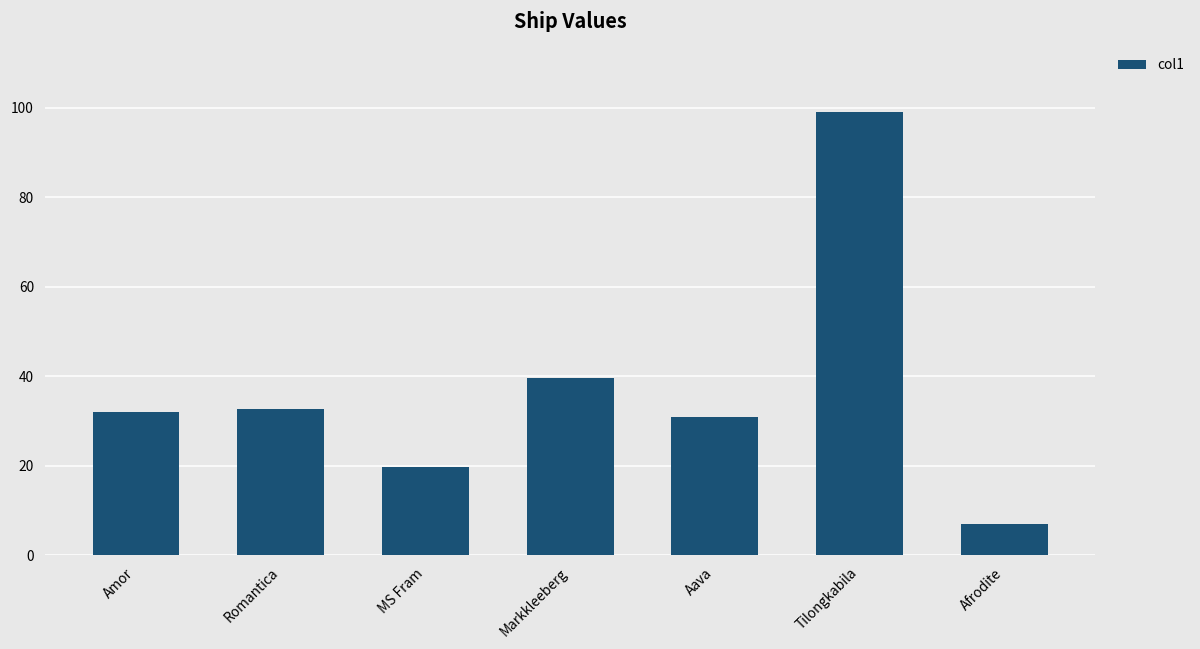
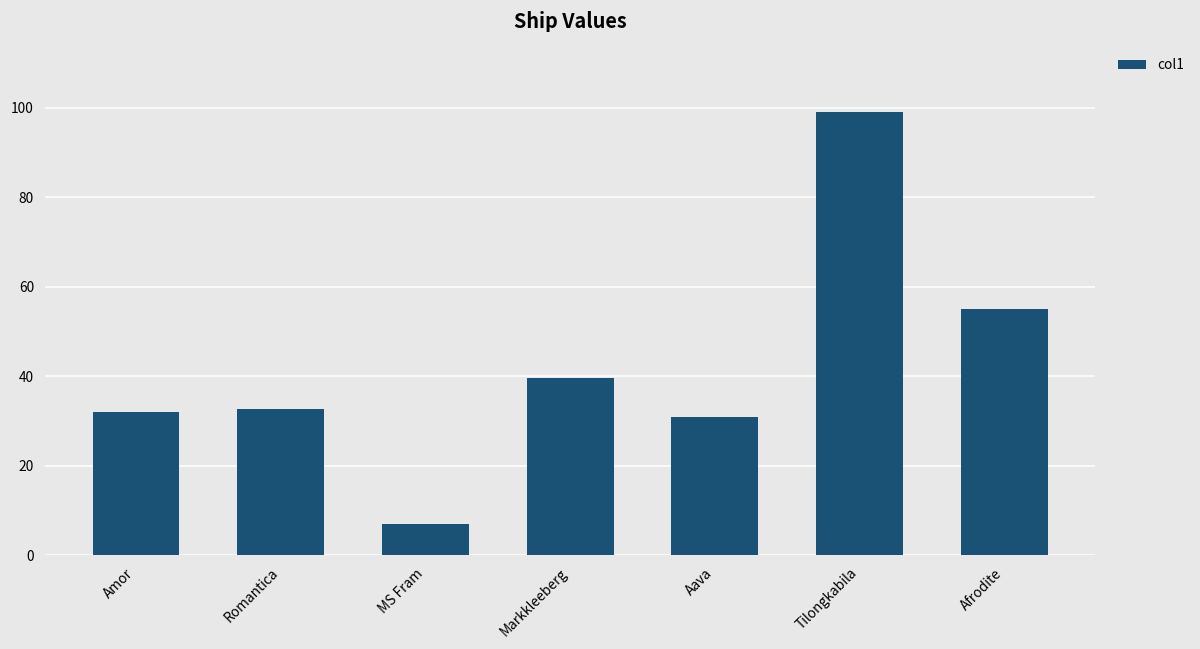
MS Fram: 20 -> 7
Afrodite: 7 -> 55
